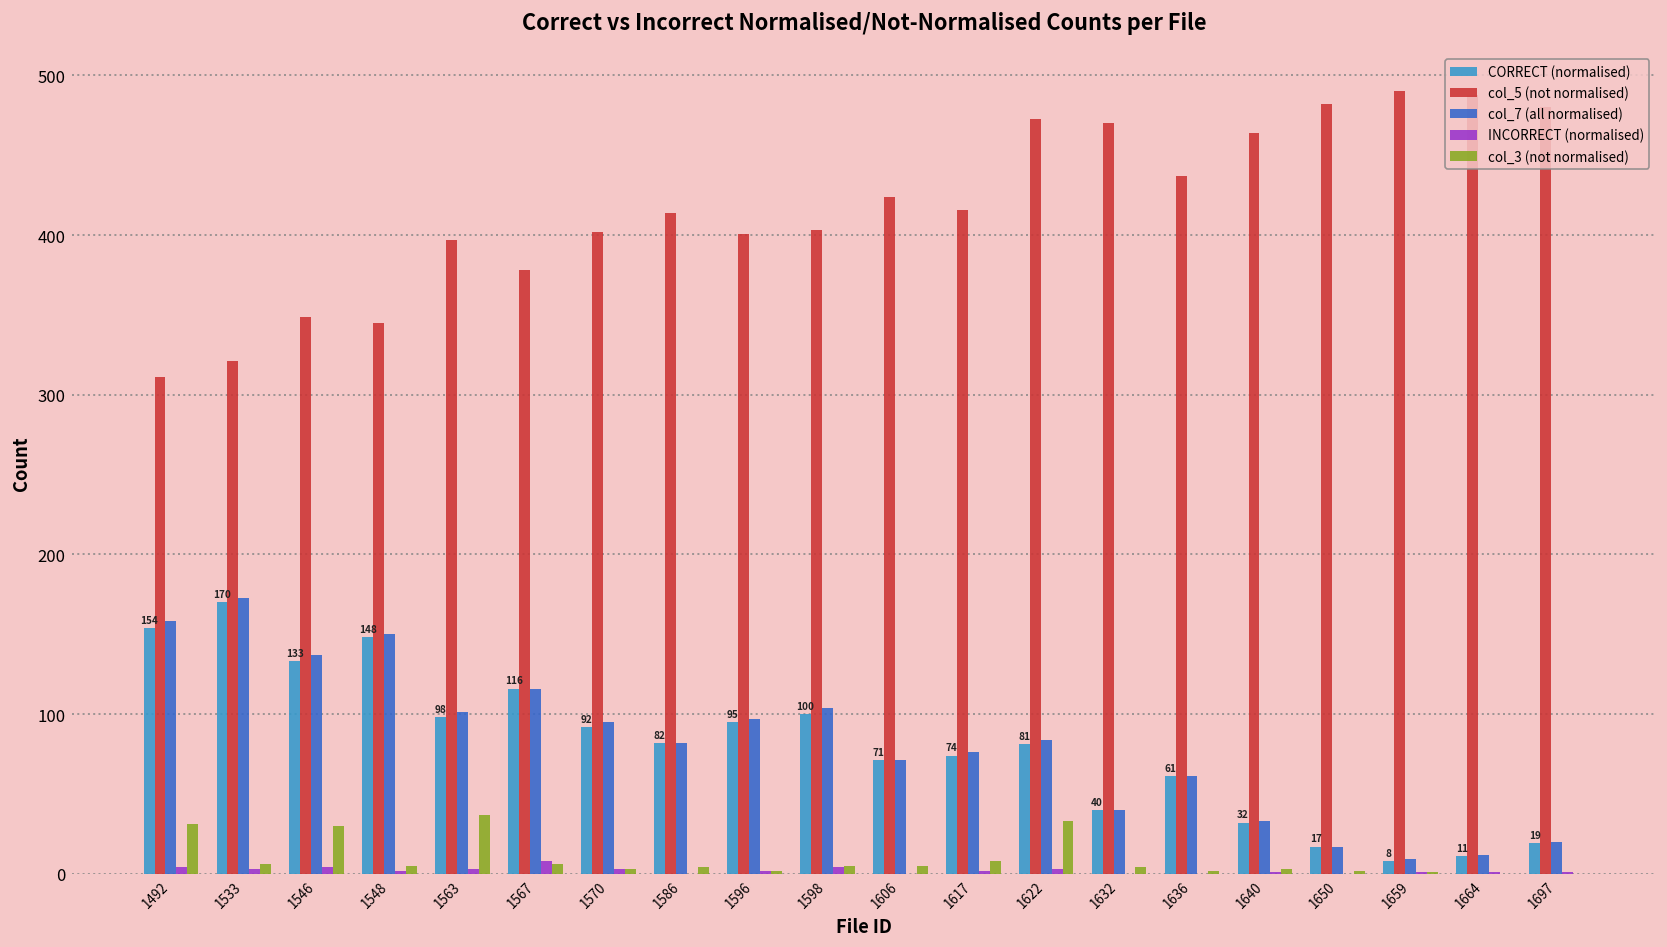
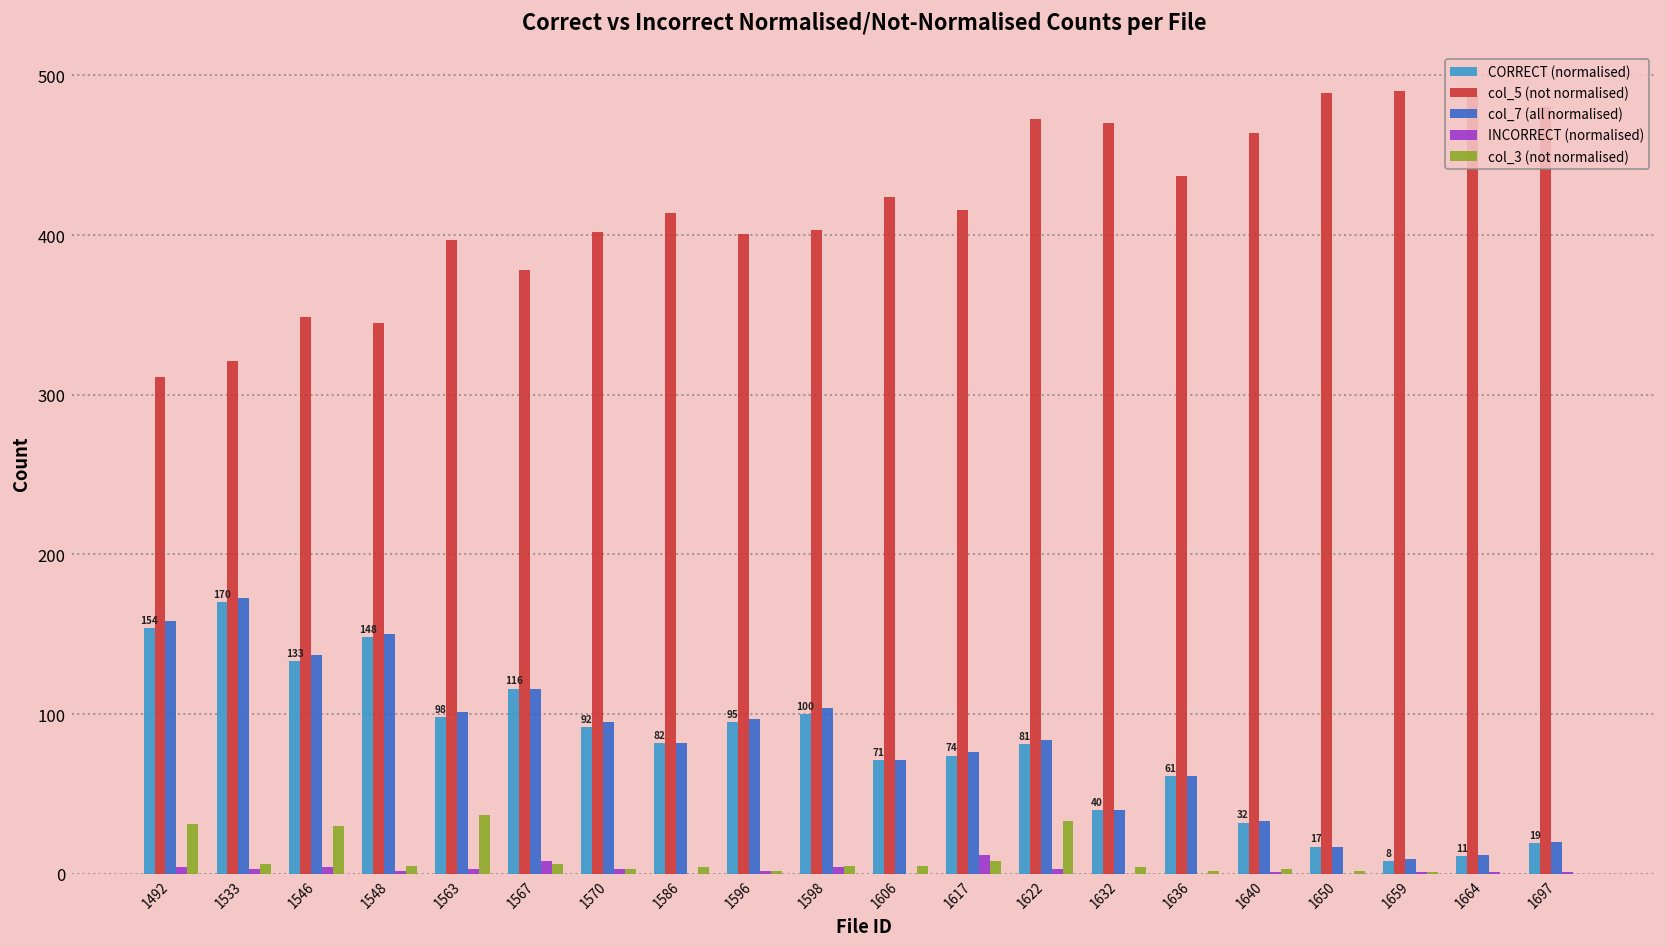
INCORRECT (normalised), 1617: 2 -> 12
col_5 (not normalised), 1650: 482 -> 489
